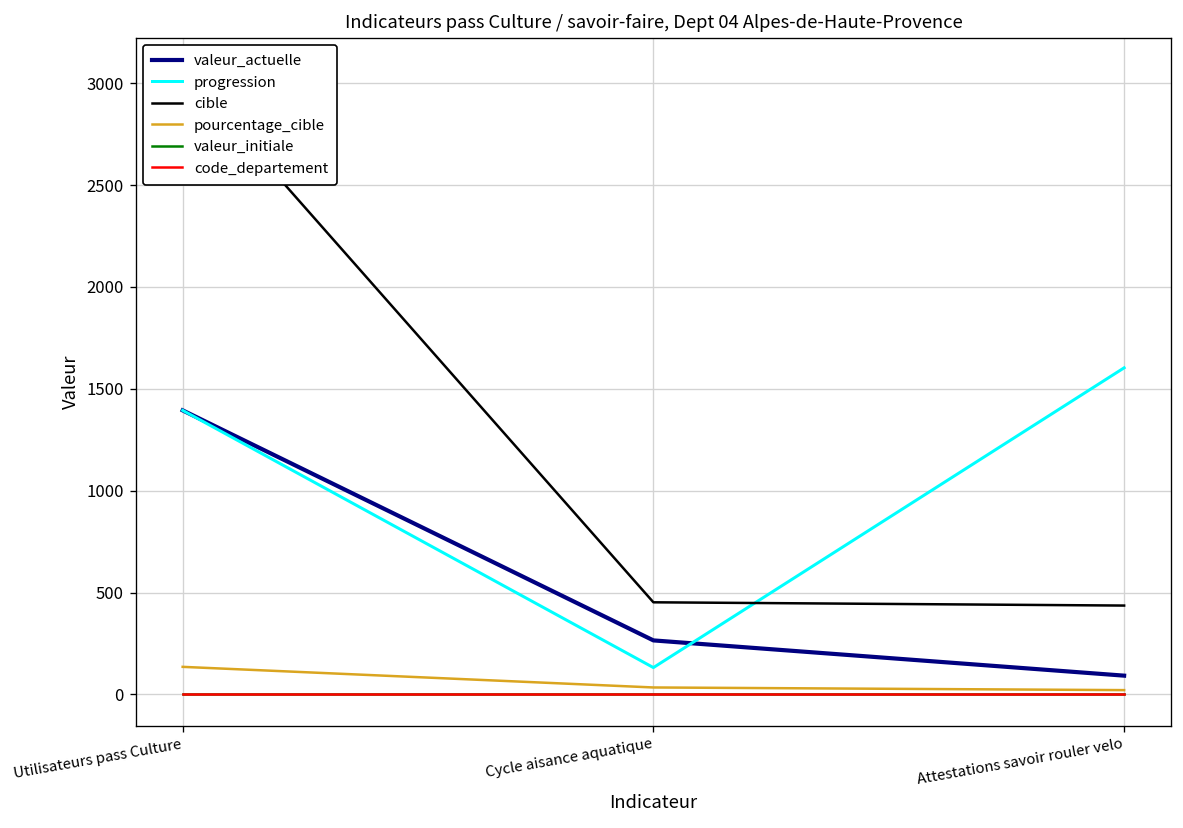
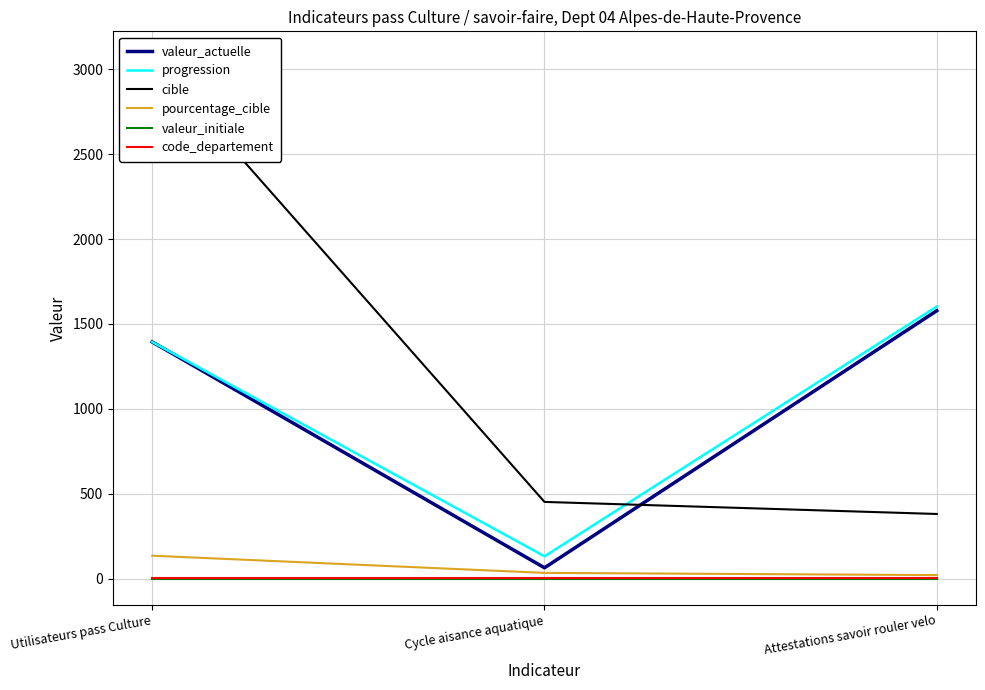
valeur_actuelle, Cycle aisance aquatique: 270 -> 60
valeur_actuelle, Attestations savoir rouler velo: 90 -> 1580
cible, Attestations savoir rouler velo: 440 -> 380
